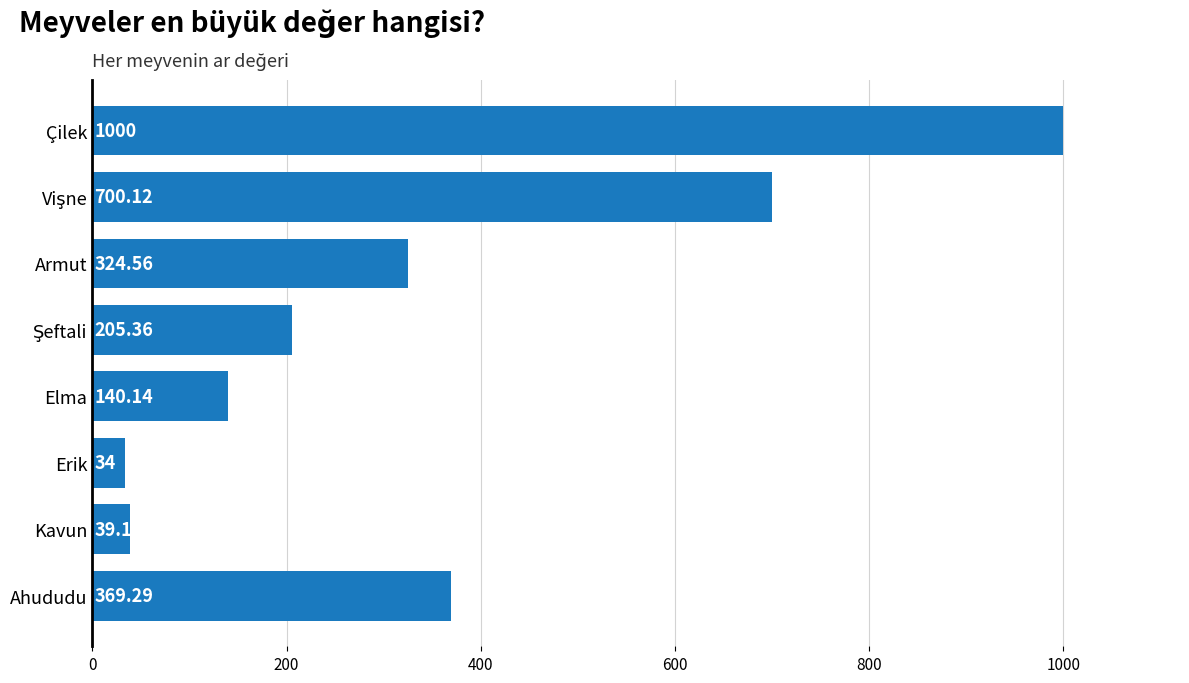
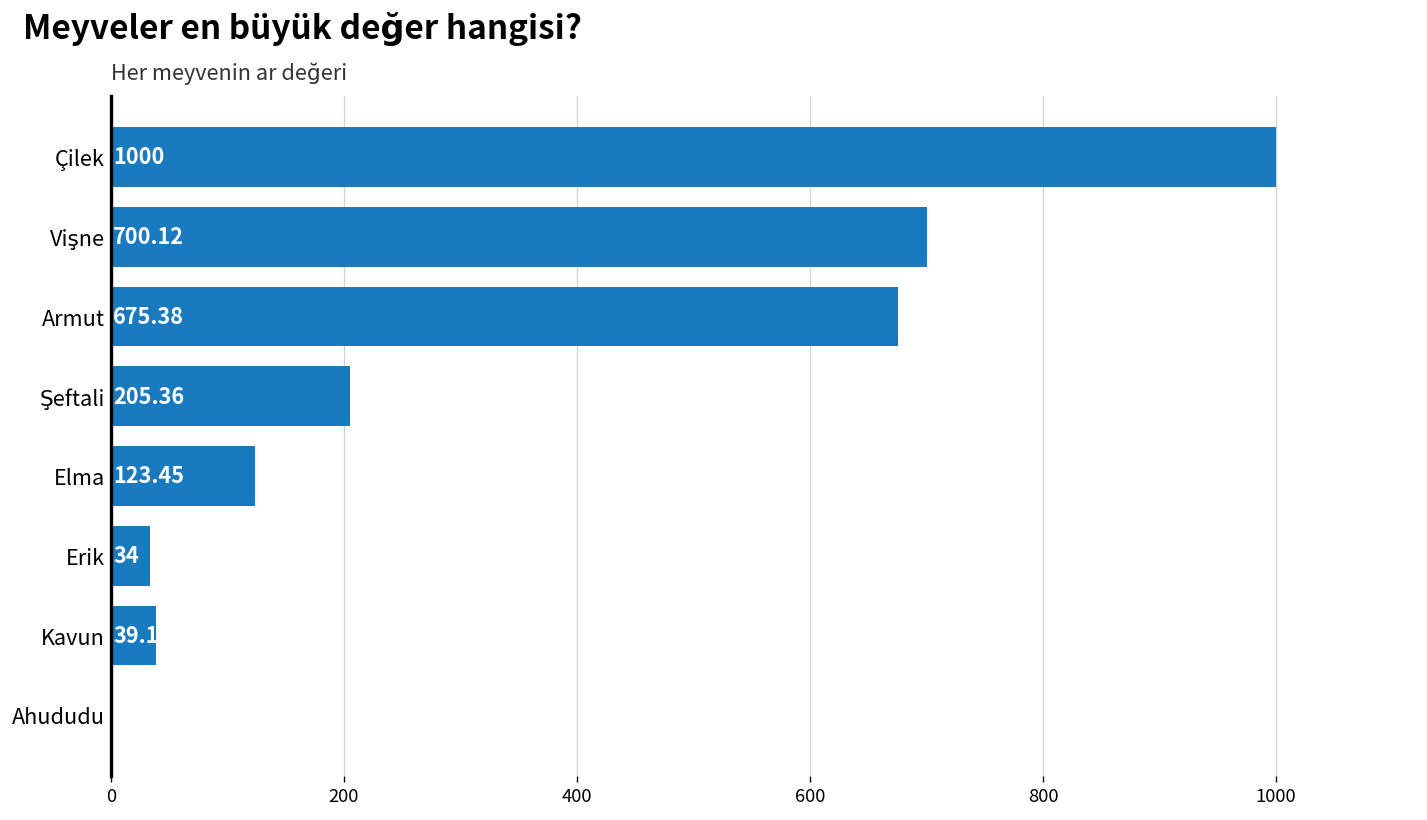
Armut: 324.56 -> 675.38
Elma: 140.14 -> 123.45
Ahududu: 370 -> 0
